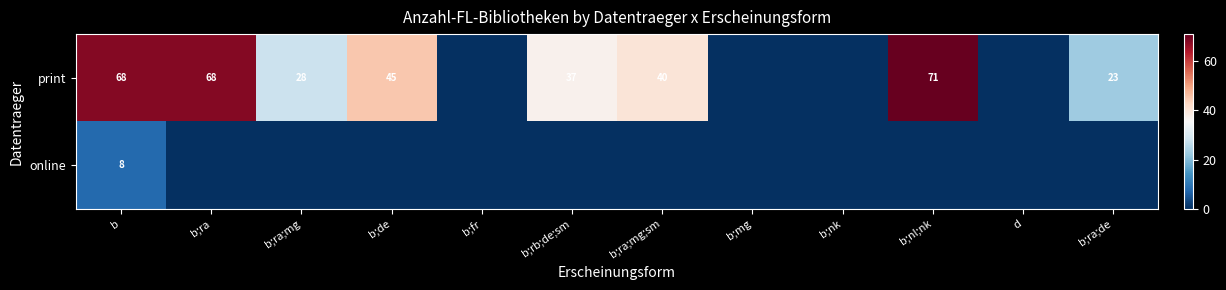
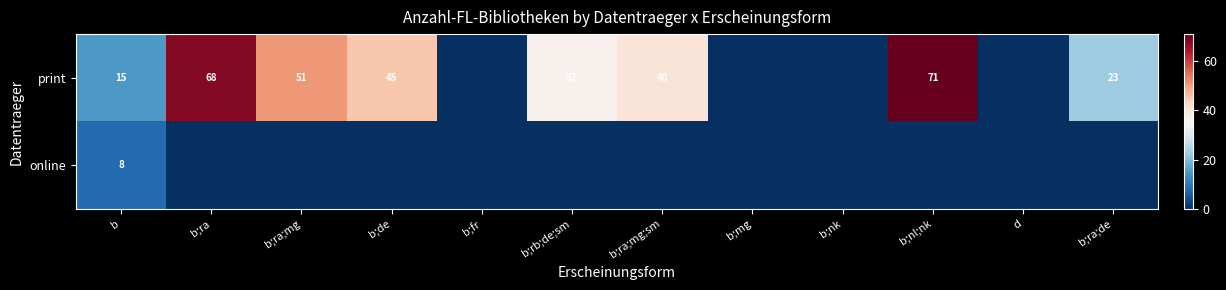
print, b: 68 -> 15
print, b;ra;mg: 28 -> 51
